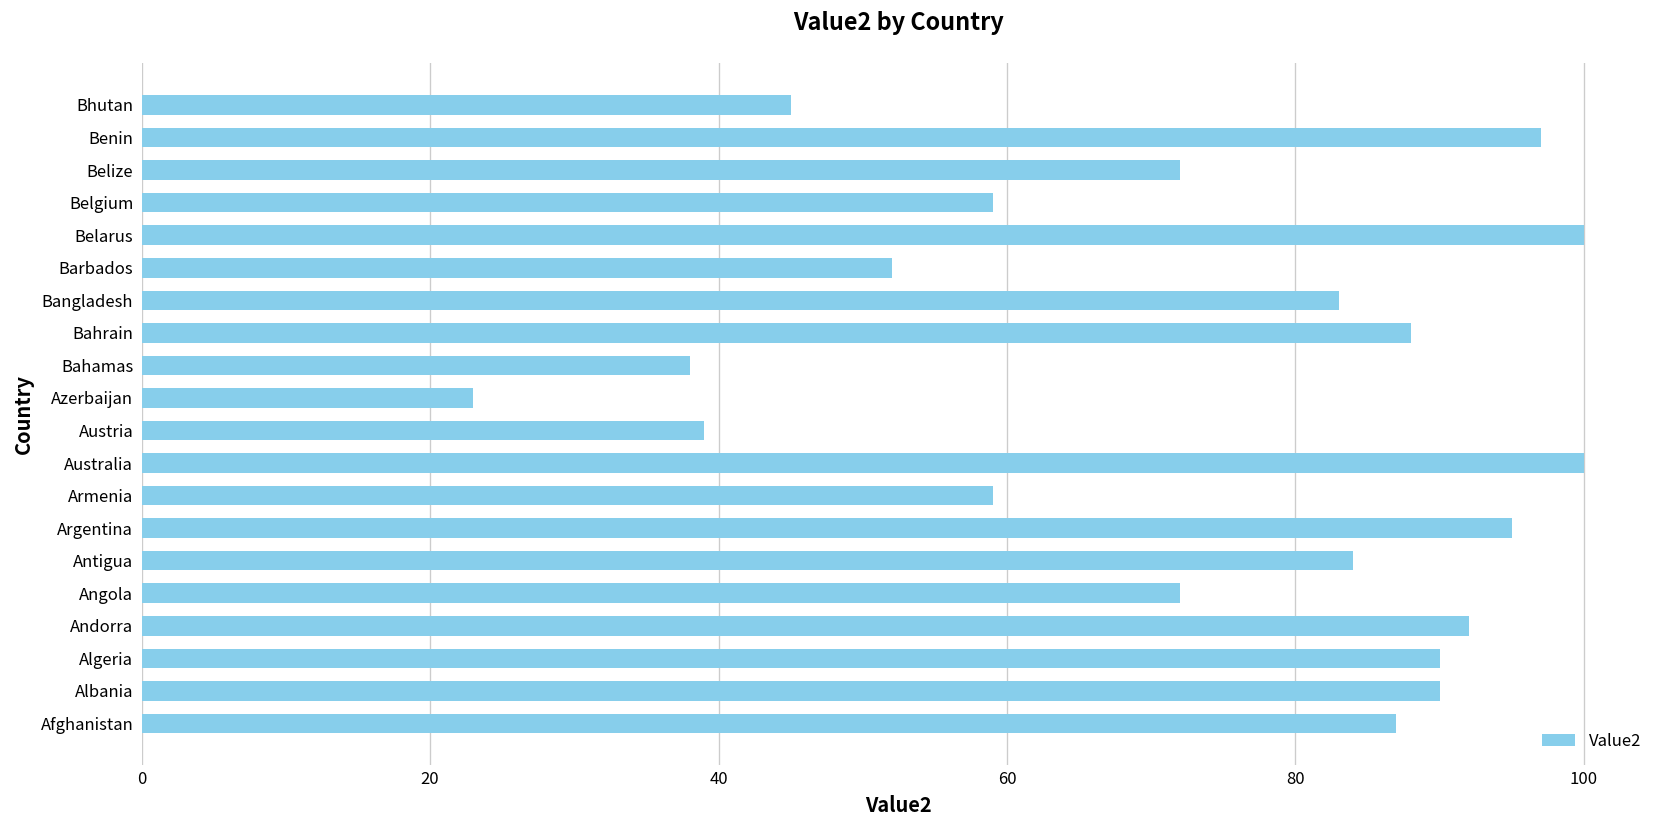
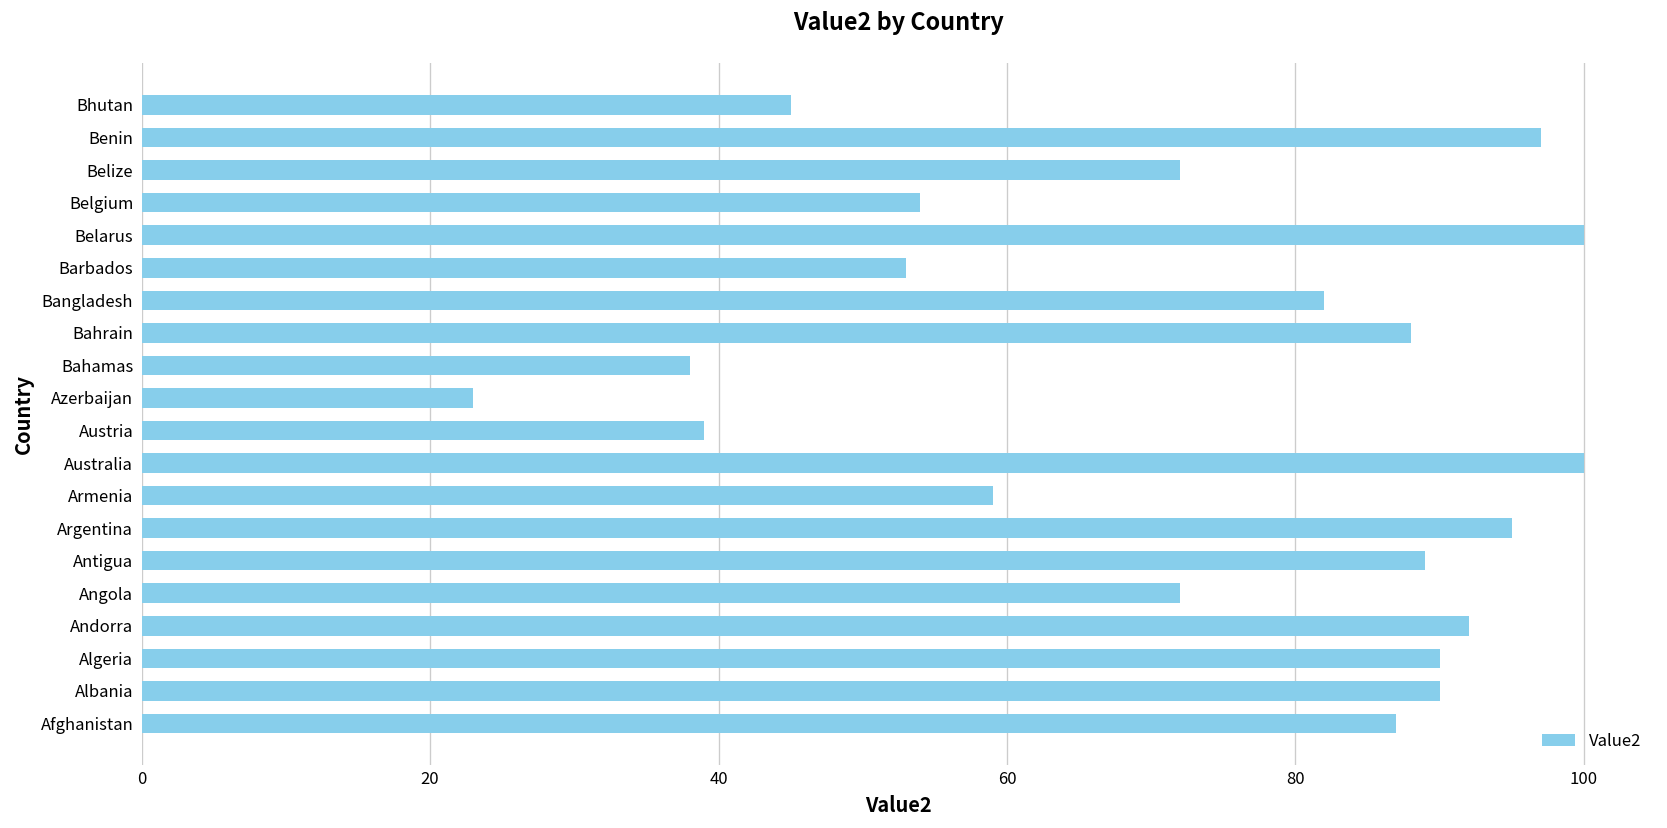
Belgium: 59 -> 54
Barbados: 52 -> 53
Bangladesh: 83 -> 82
Antigua: 84 -> 89
